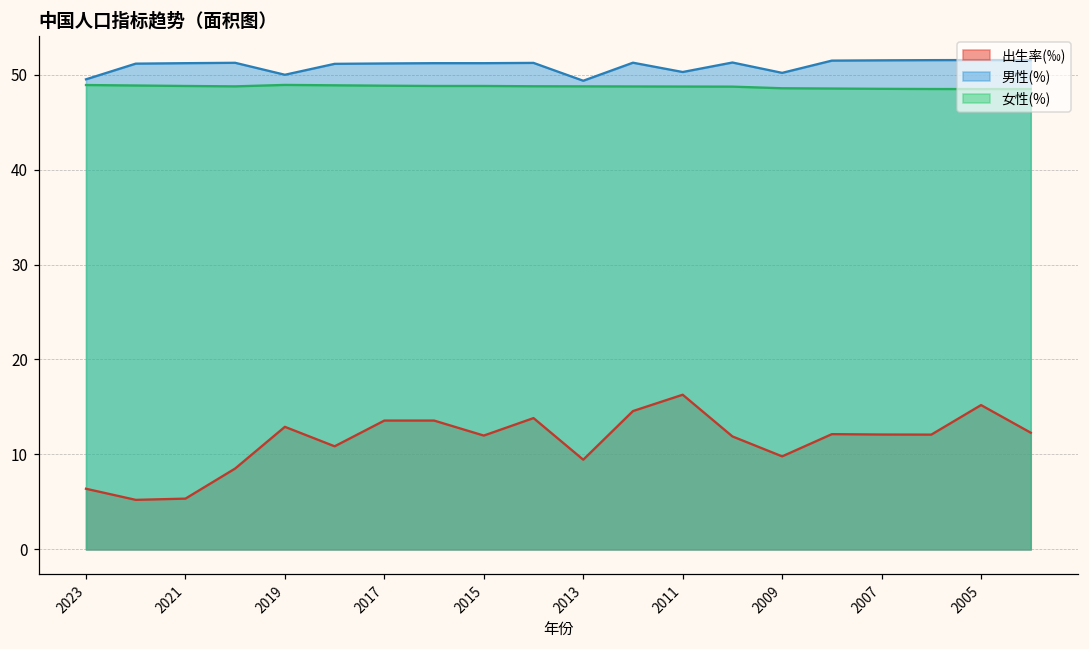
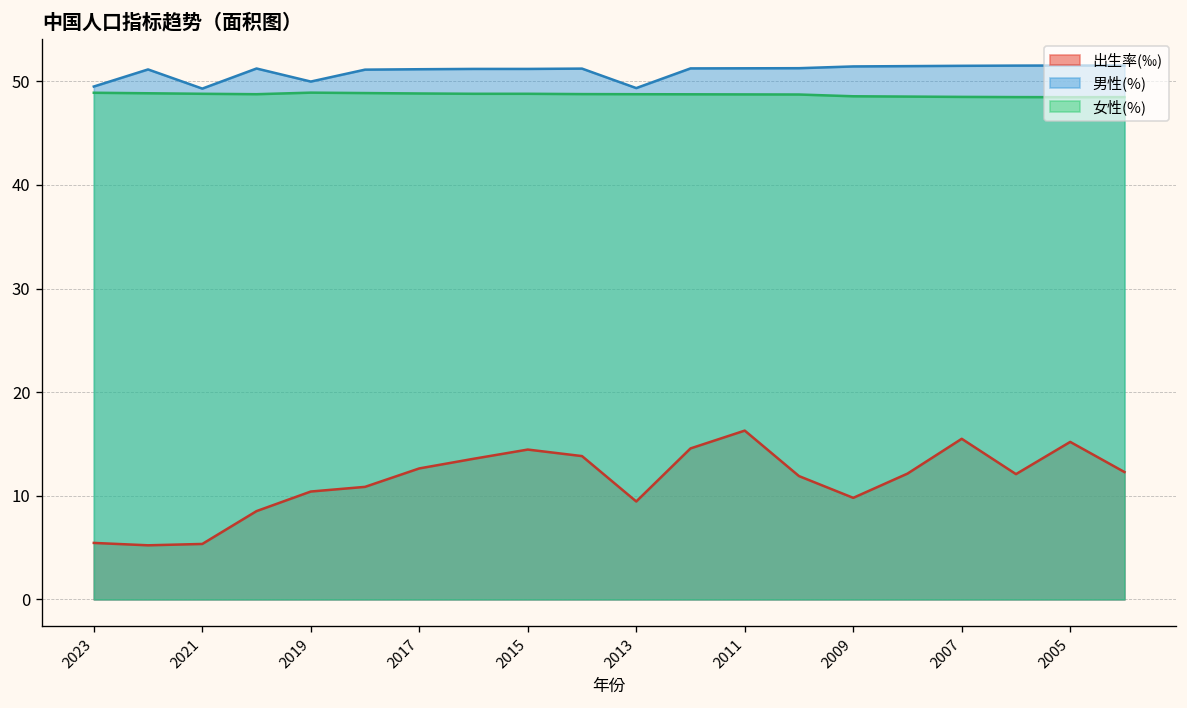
出生率(‰), 2023: 6 -> 5
男性(%), 2021: 51 -> 49
出生率(‰), 2019: 13 -> 10
出生率(‰), 2017: 14 -> 13
出生率(‰), 2015: 12 -> 14
男性(%), 2011: 50 -> 51
男性(%), 2009: 50 -> 51
出生率(‰), 2007: 12 -> 16
